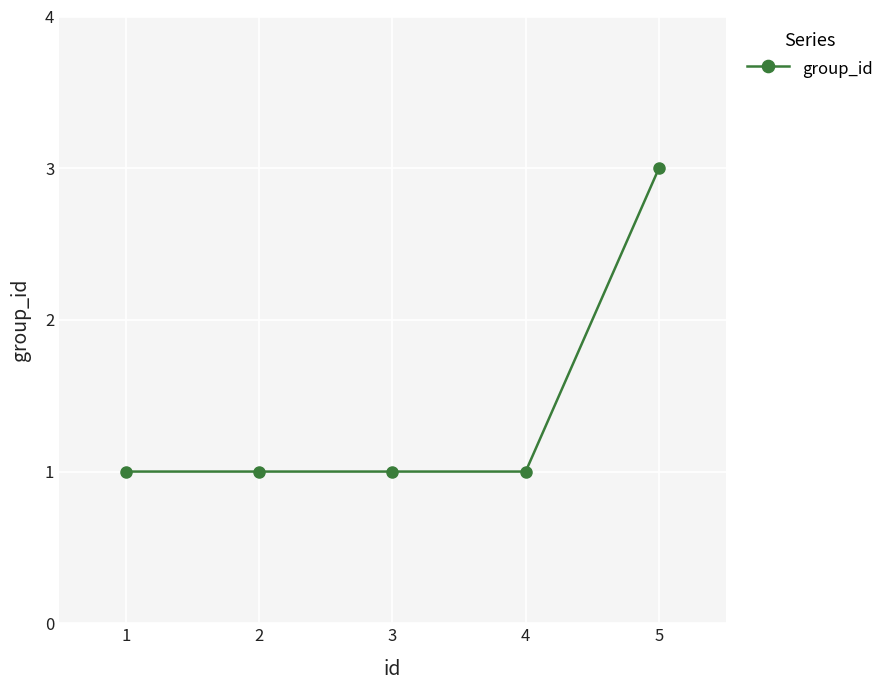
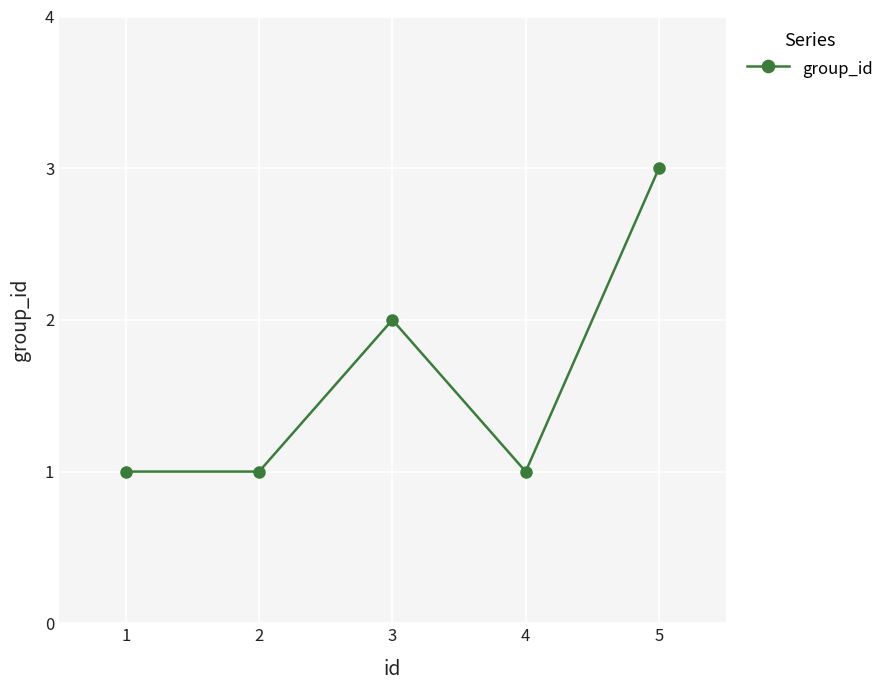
3: 1 -> 2
